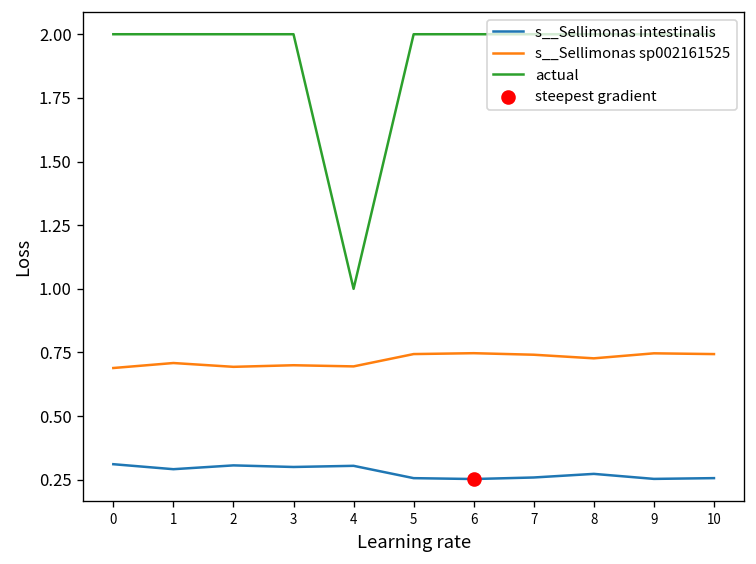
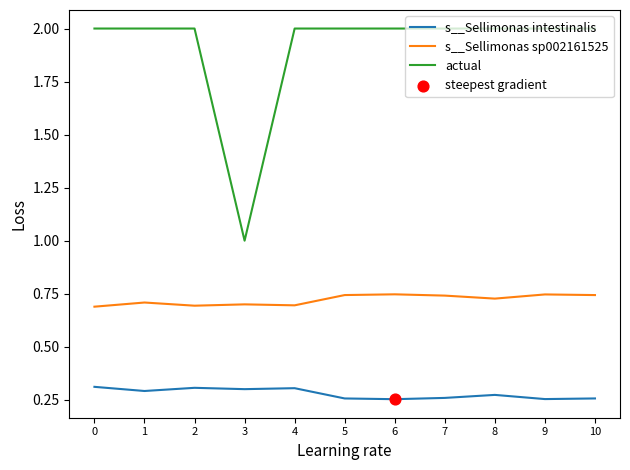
actual, 3: 2 -> 1
actual, 4: 1 -> 2
